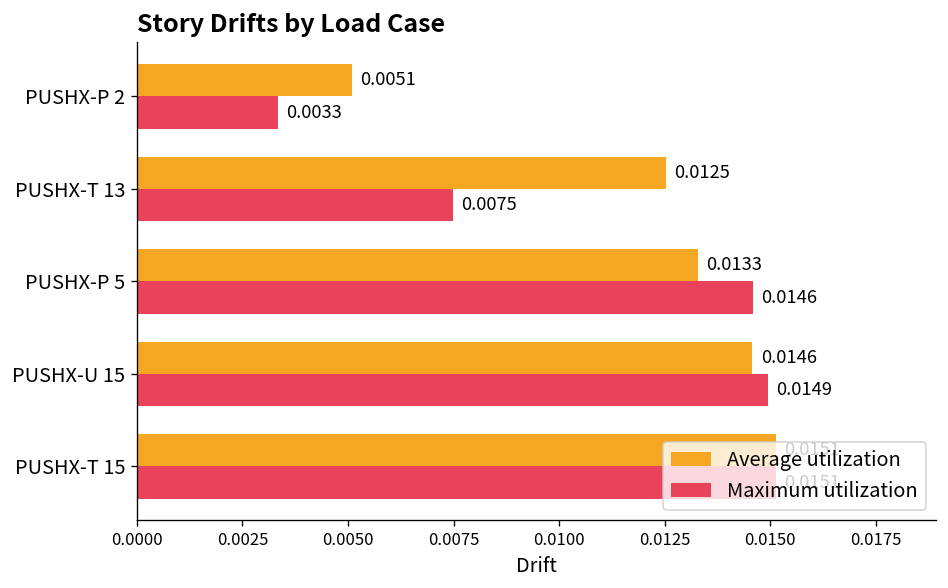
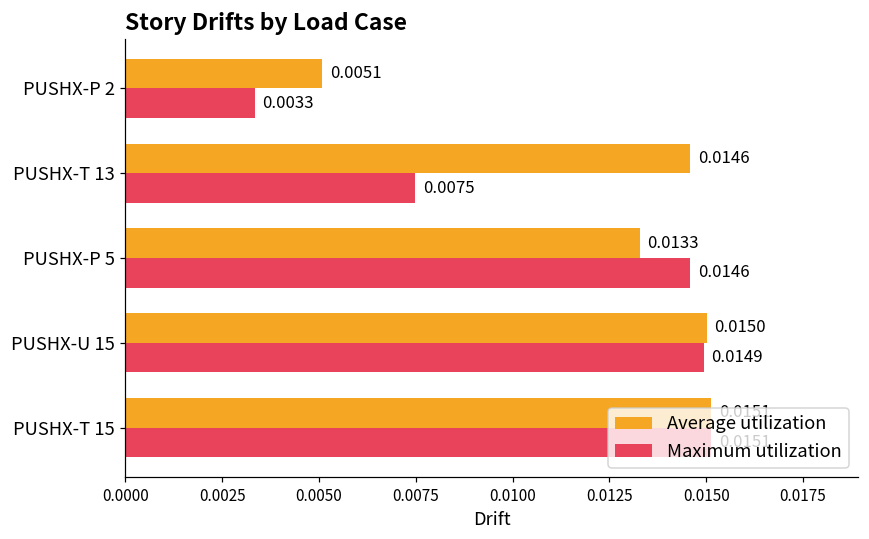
Average utilization, PUSHX-T 13: 0.0125 -> 0.0146
Average utilization, PUSHX-U 15: 0.0146 -> 0.0150
